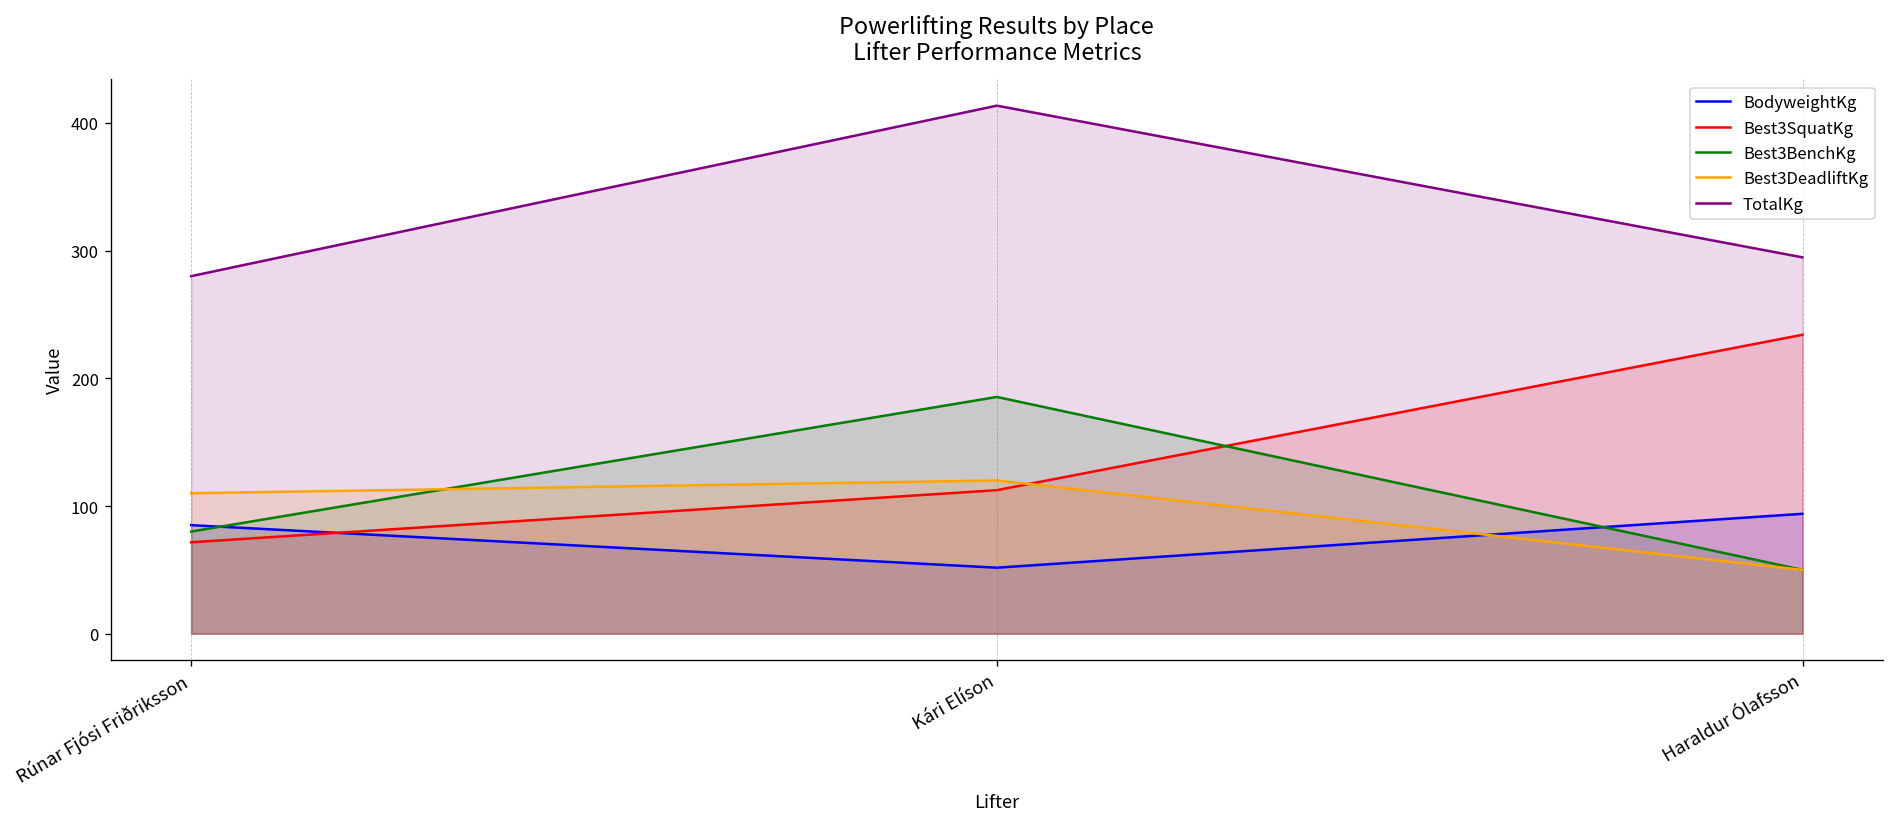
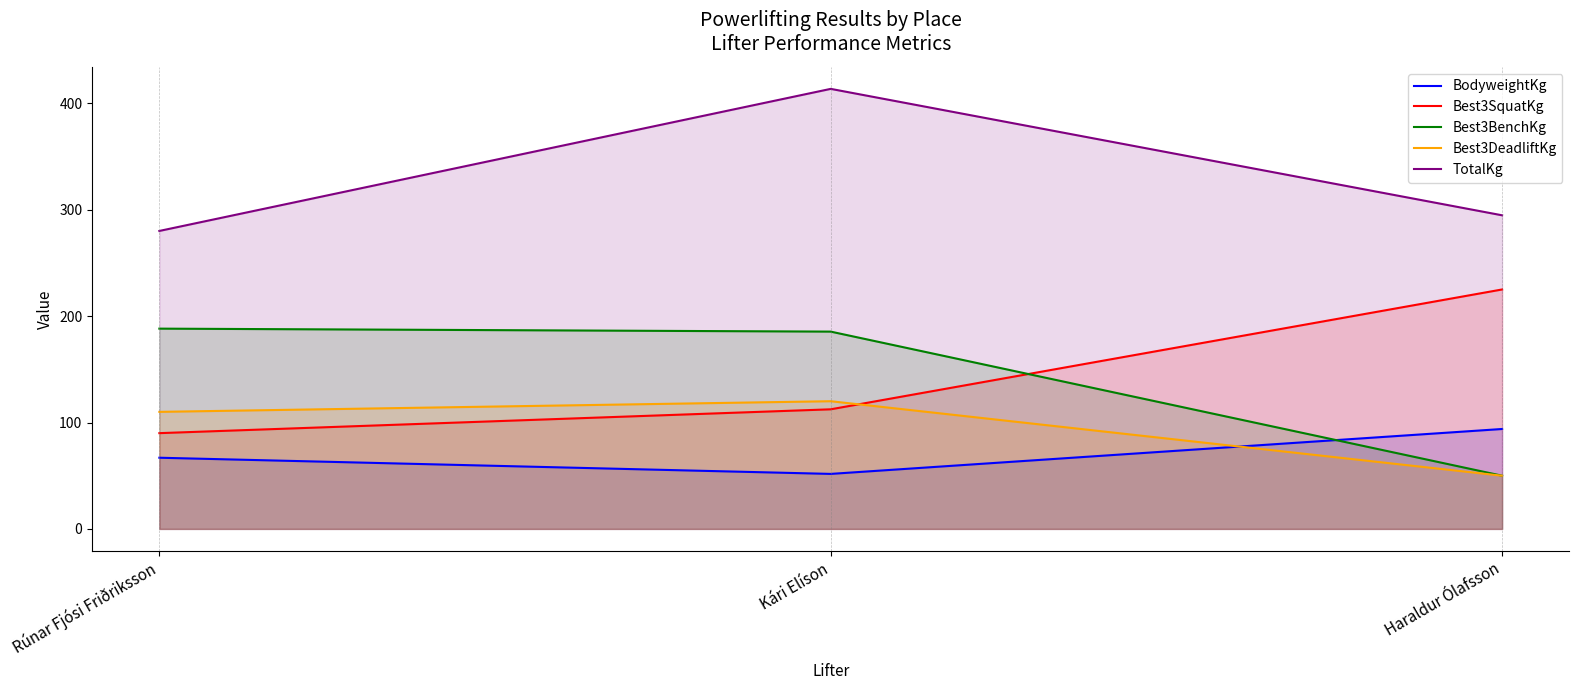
BodyweightKg, Rúnar Fjósi Friðriksson: 85 -> 67
Best3SquatKg, Rúnar Fjósi Friðriksson: 72 -> 90
Best3BenchKg, Rúnar Fjósi Friðriksson: 80 -> 188
Best3SquatKg, Haraldur Ólafsson: 234 -> 225
